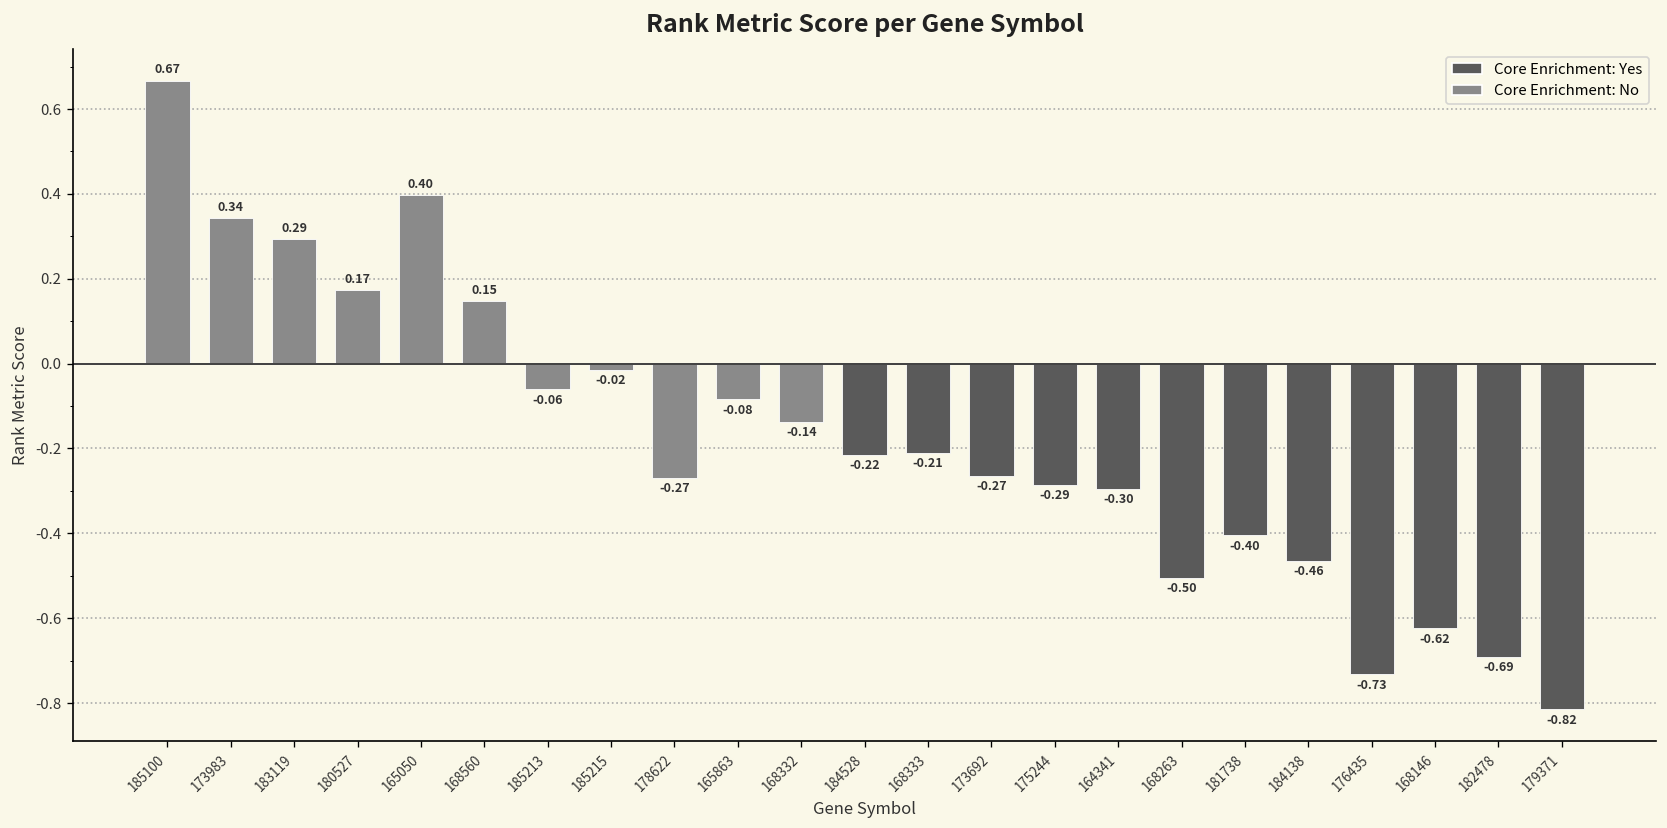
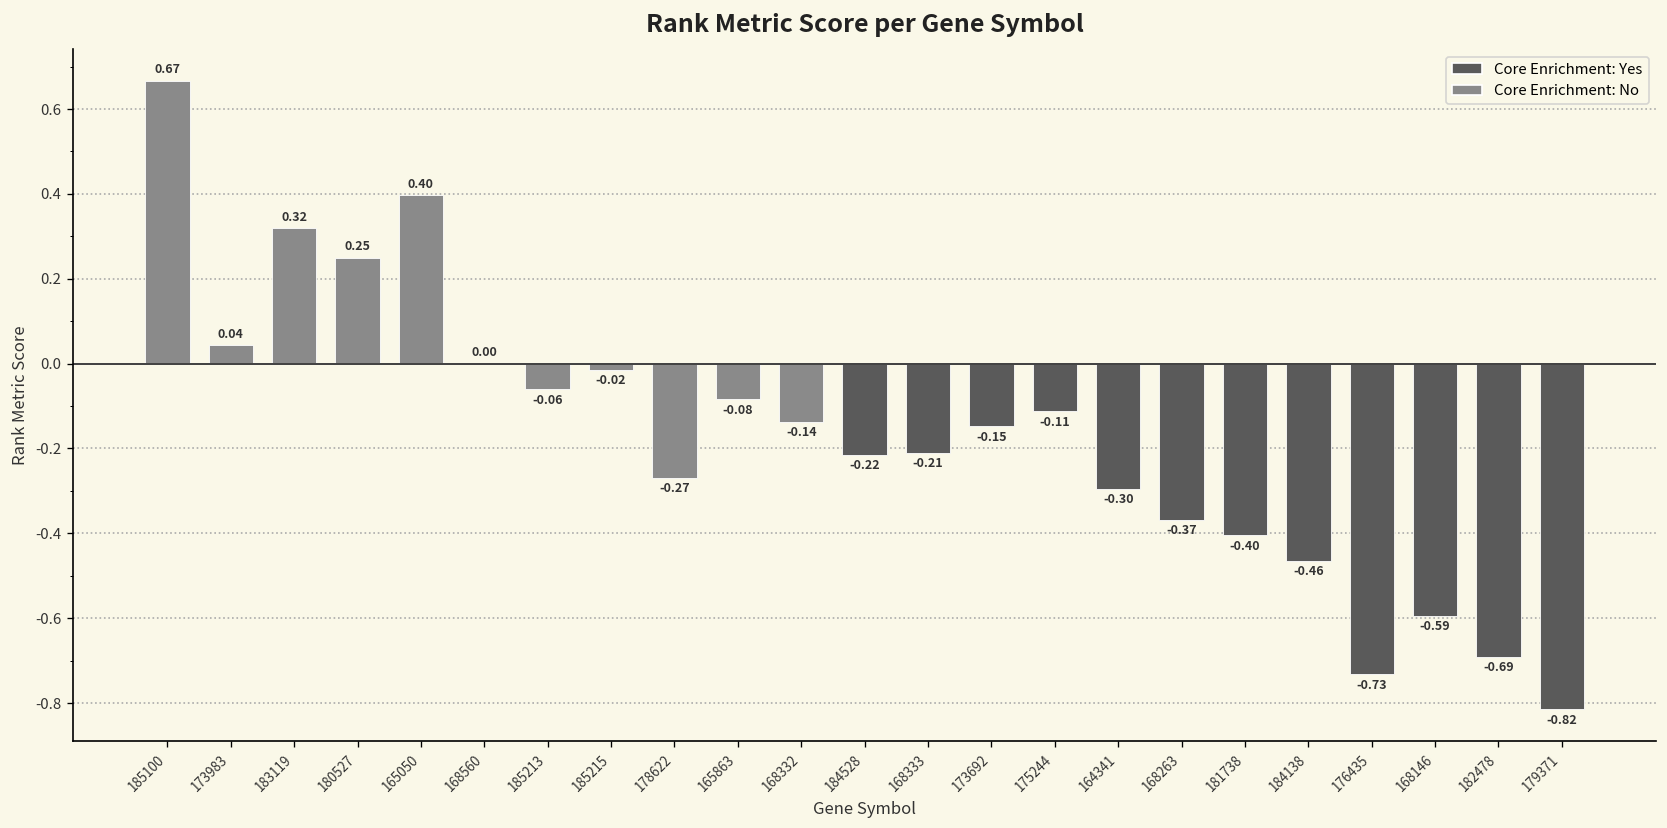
173983: 0.34 -> 0.04
183119: 0.29 -> 0.32
180527: 0.17 -> 0.25
168560: 0.15 -> 0.00
173692: -0.27 -> -0.15
175244: -0.29 -> -0.11
168263: -0.50 -> -0.37
168146: -0.62 -> -0.59
